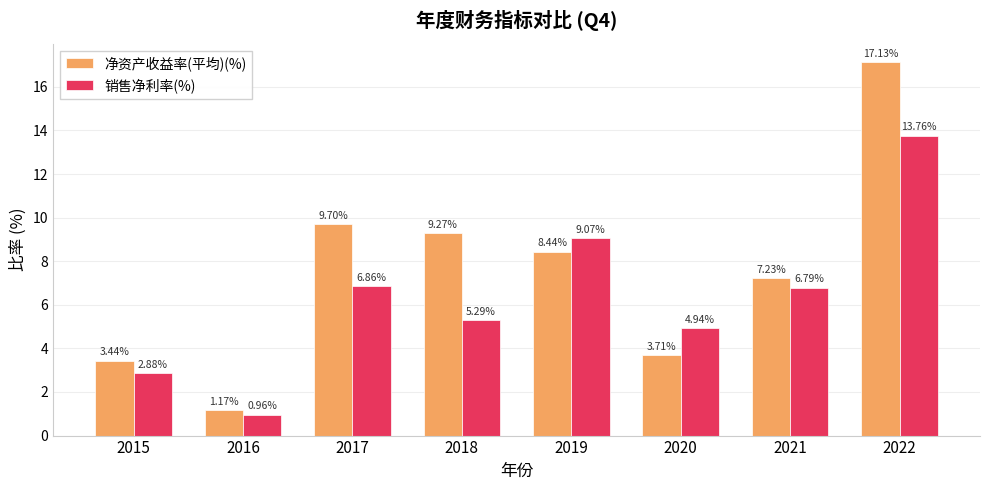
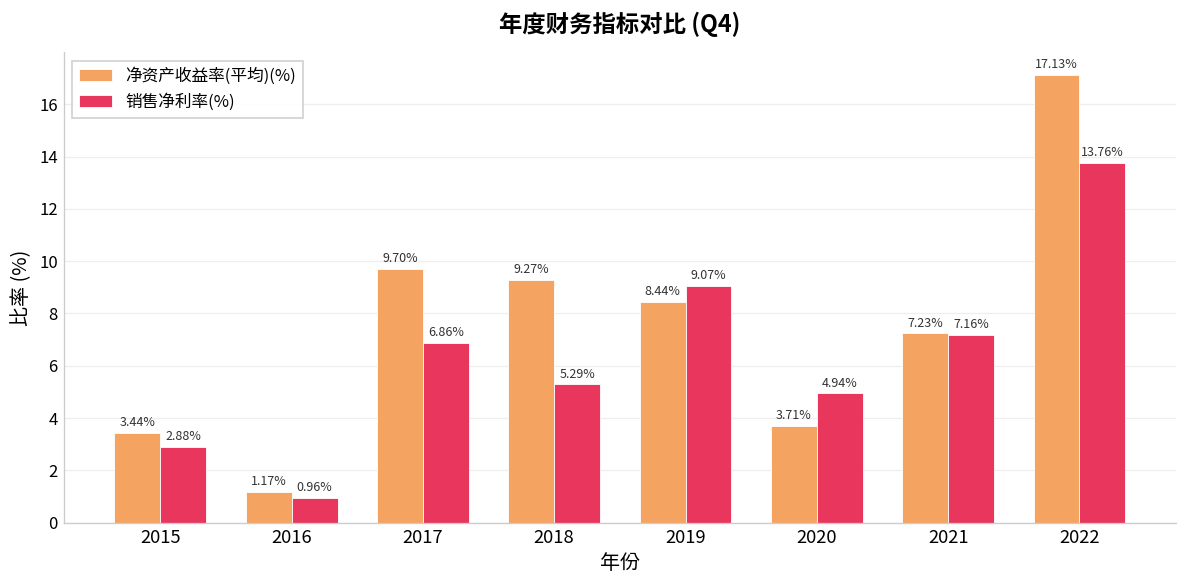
销售净利率(%), 2021: 6.79% -> 7.16%
